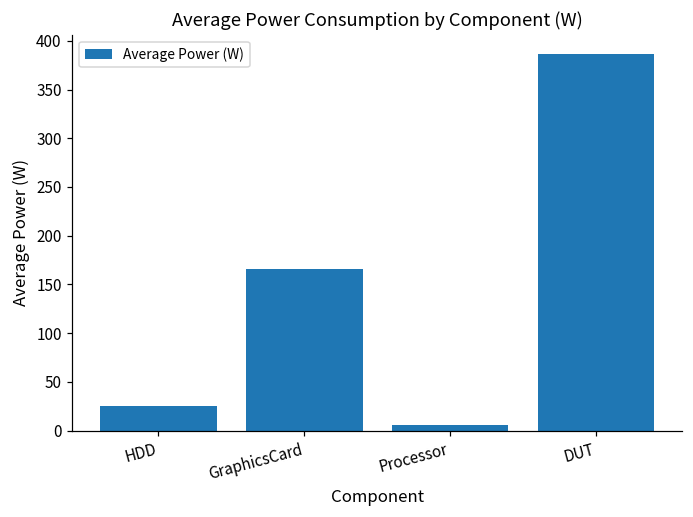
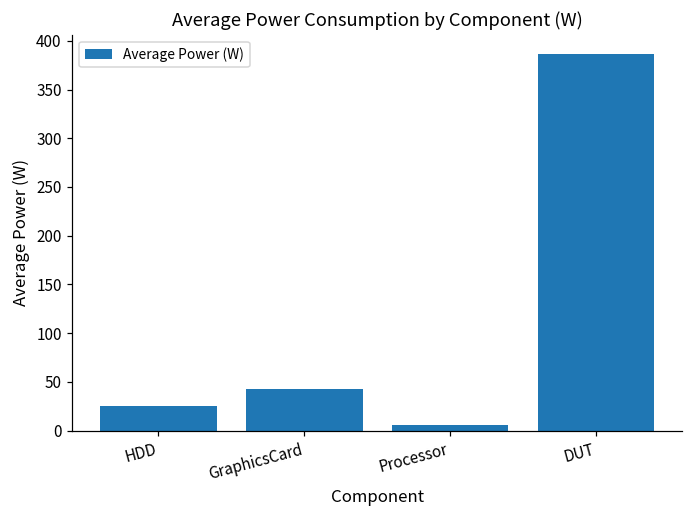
GraphicsCard: 170 -> 40
